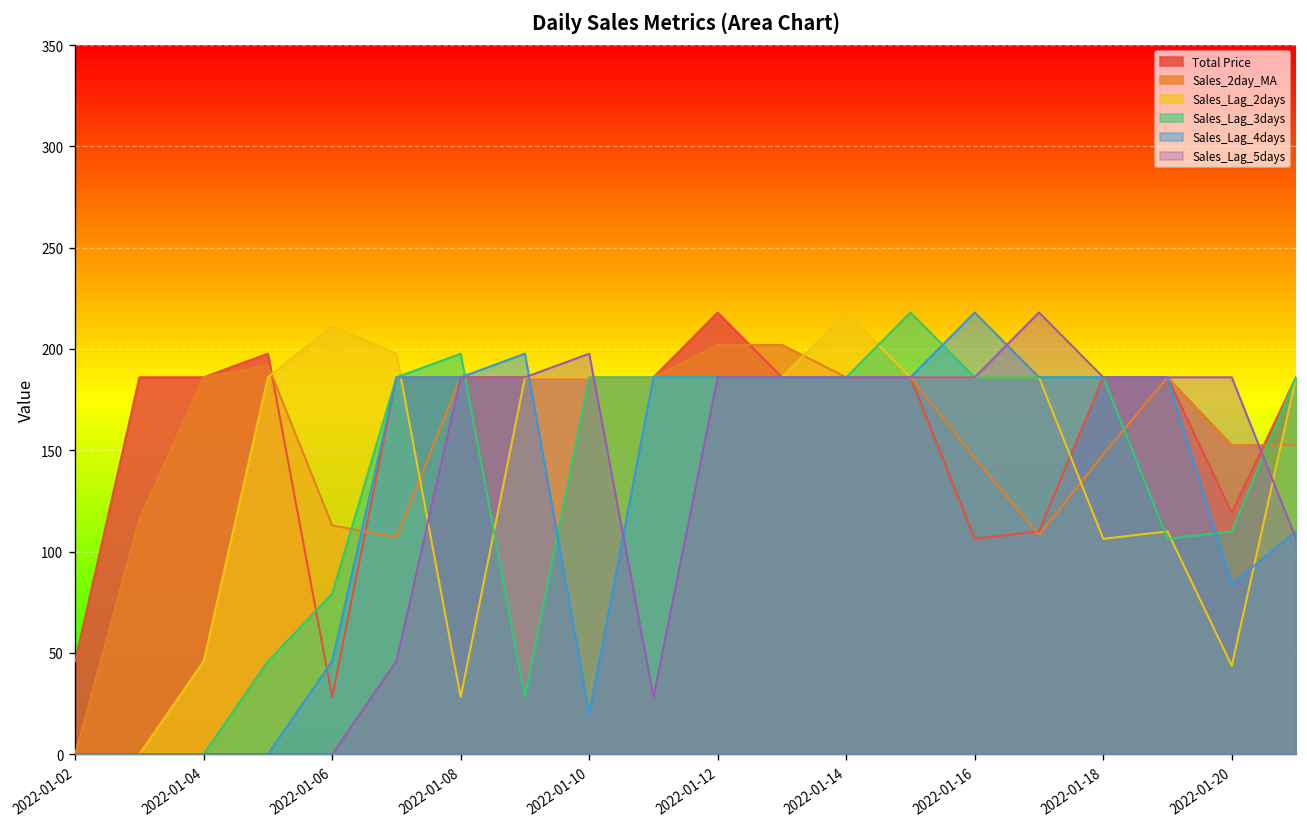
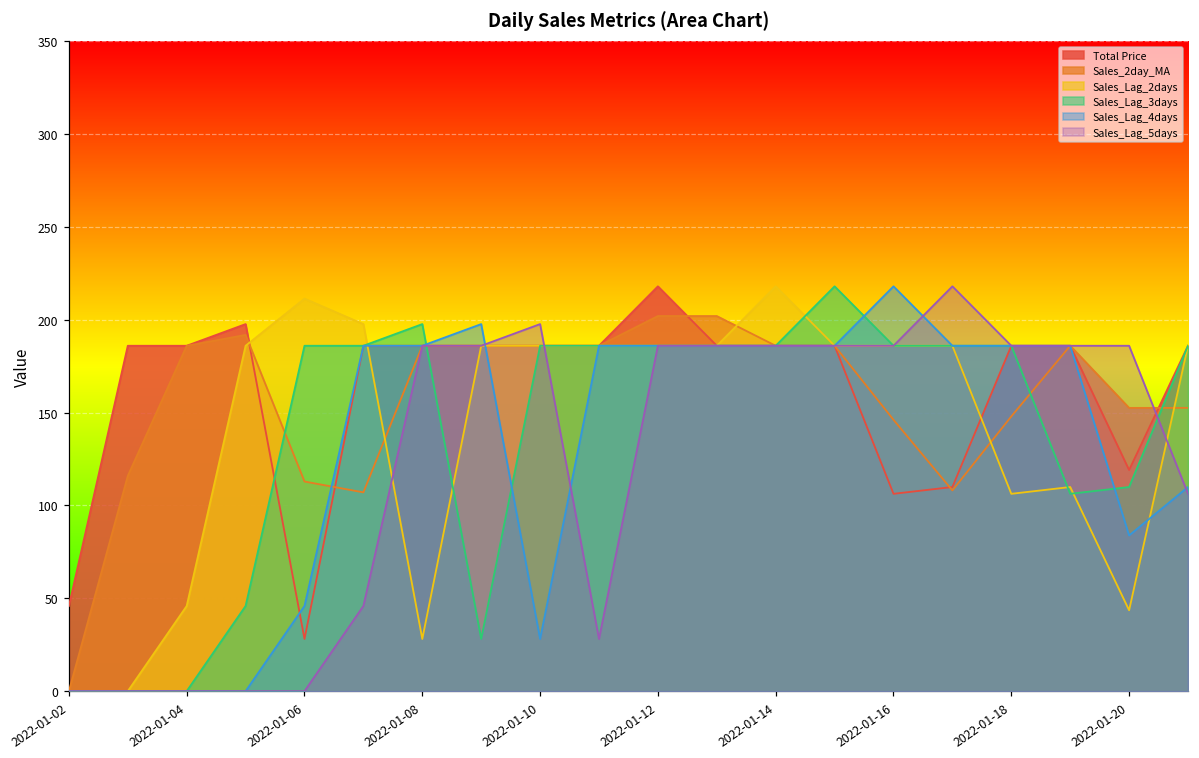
Sales_Lag_3days, 2022-01-06: 79 -> 186
Sales_Lag_4days, 2022-01-10: 20 -> 28
